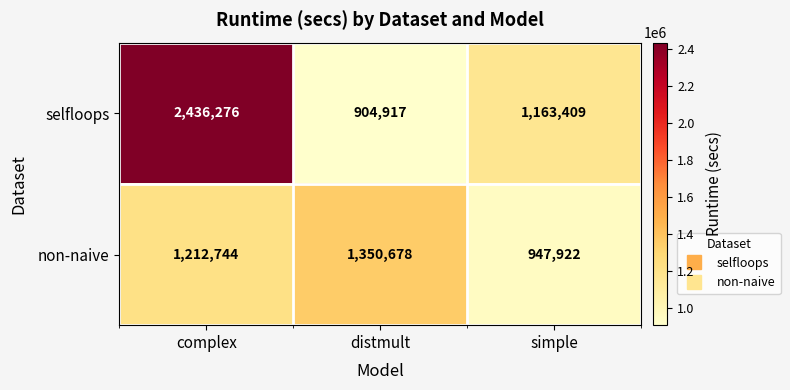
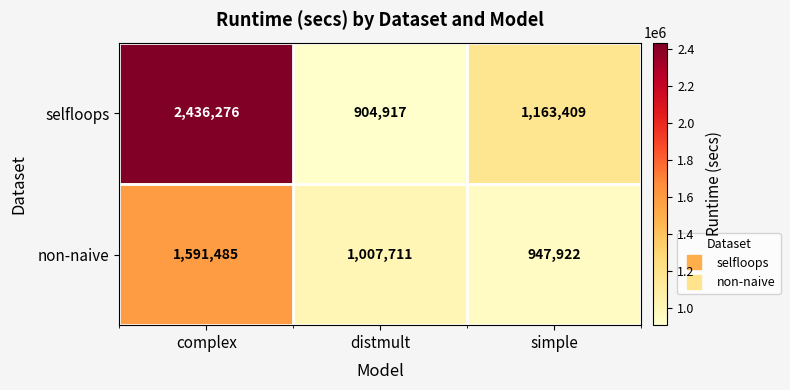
non-naive, complex: 1,212,744 -> 1,591,485
non-naive, distmult: 1,350,678 -> 1,007,711
